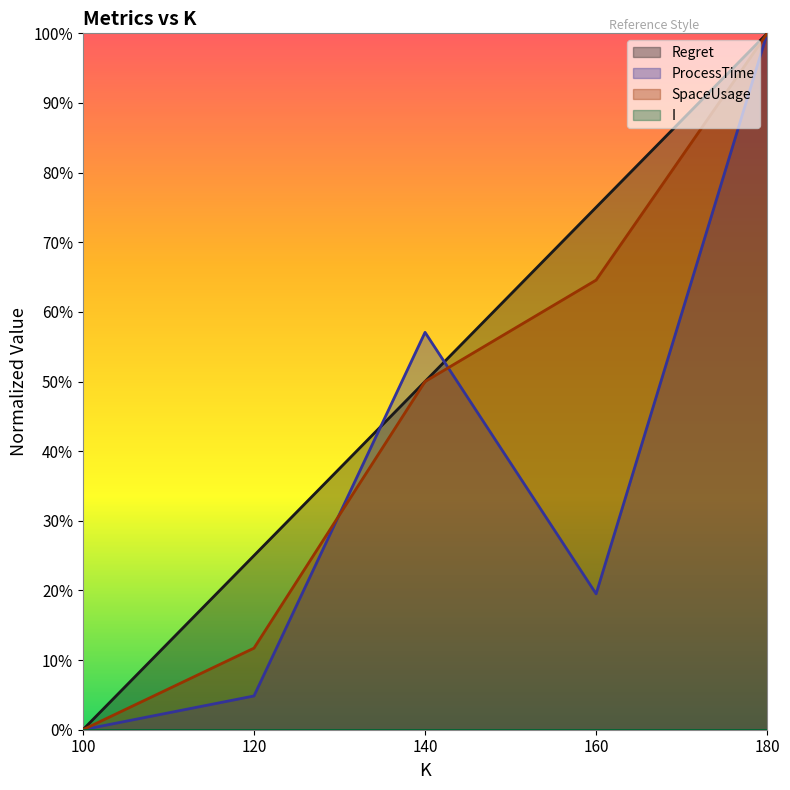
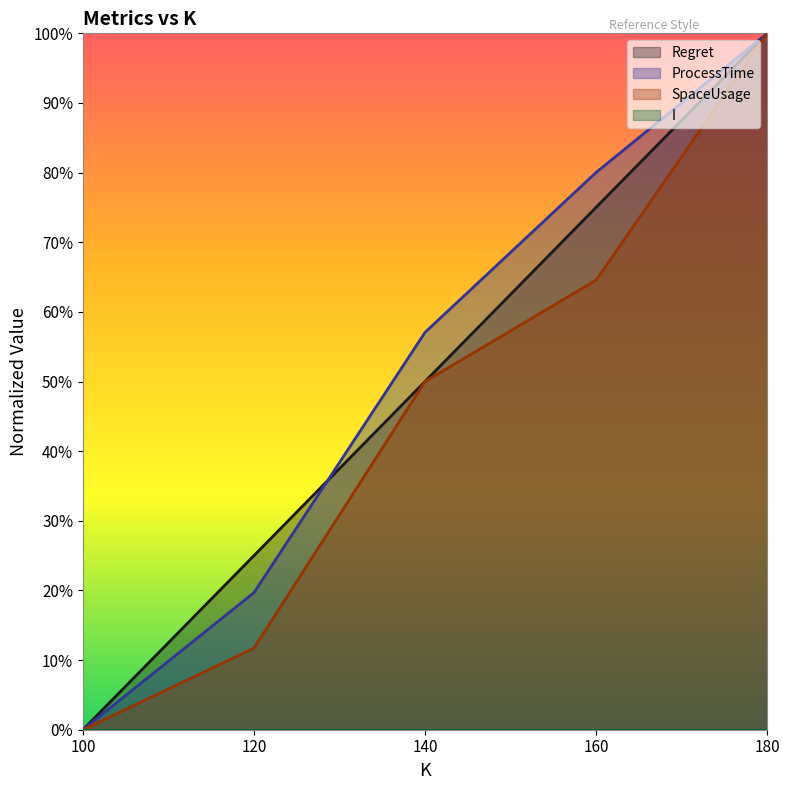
ProcessTime, 120: 5% -> 20%
ProcessTime, 160: 20% -> 80%
